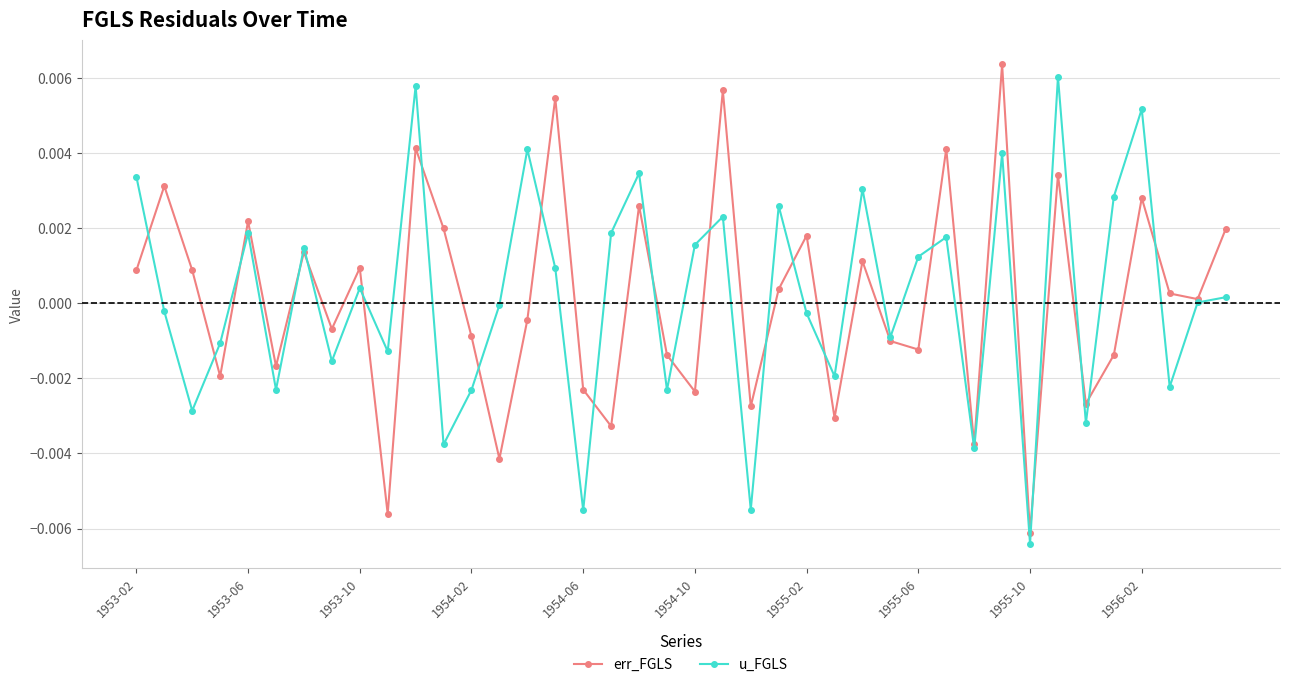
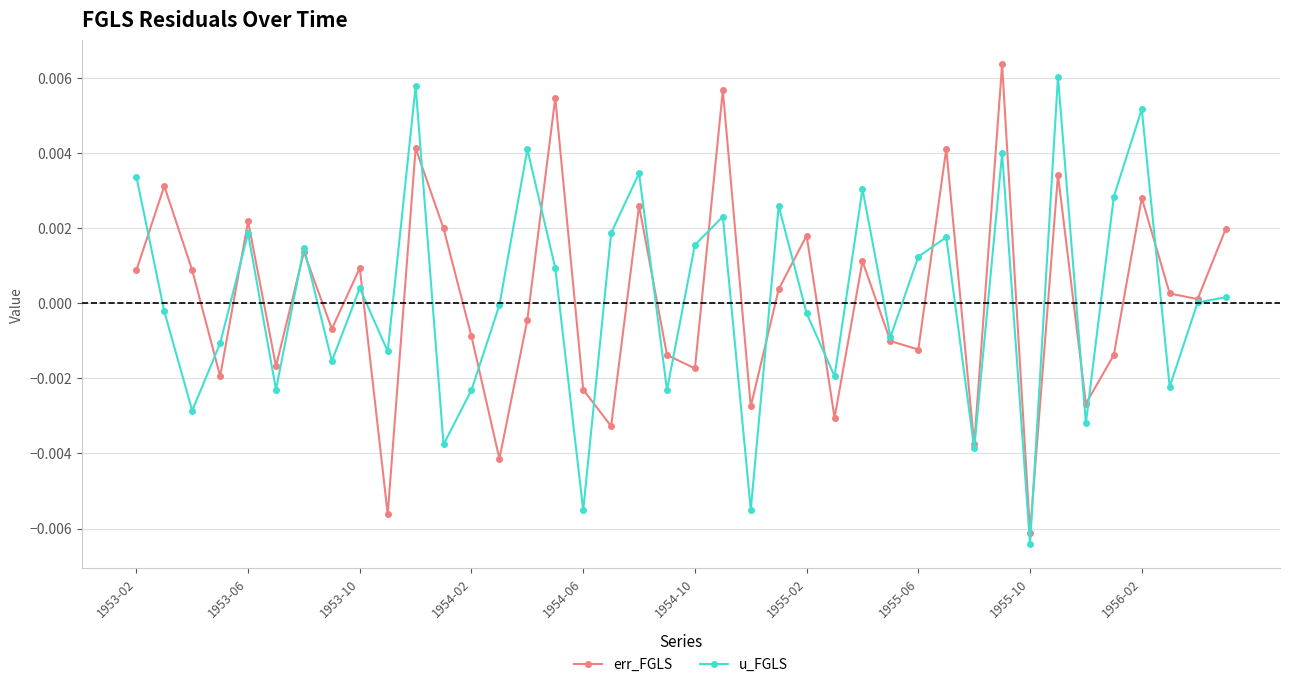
err_FGLS, 1954-10: -0.0024 -> -0.0017
